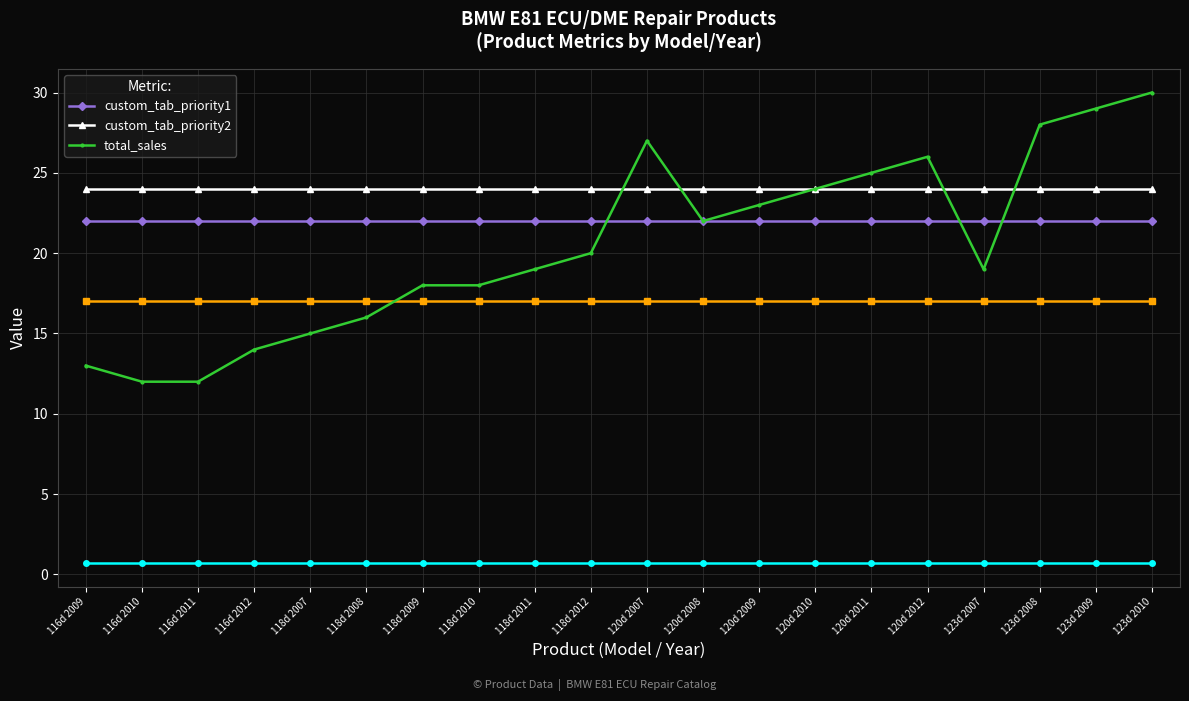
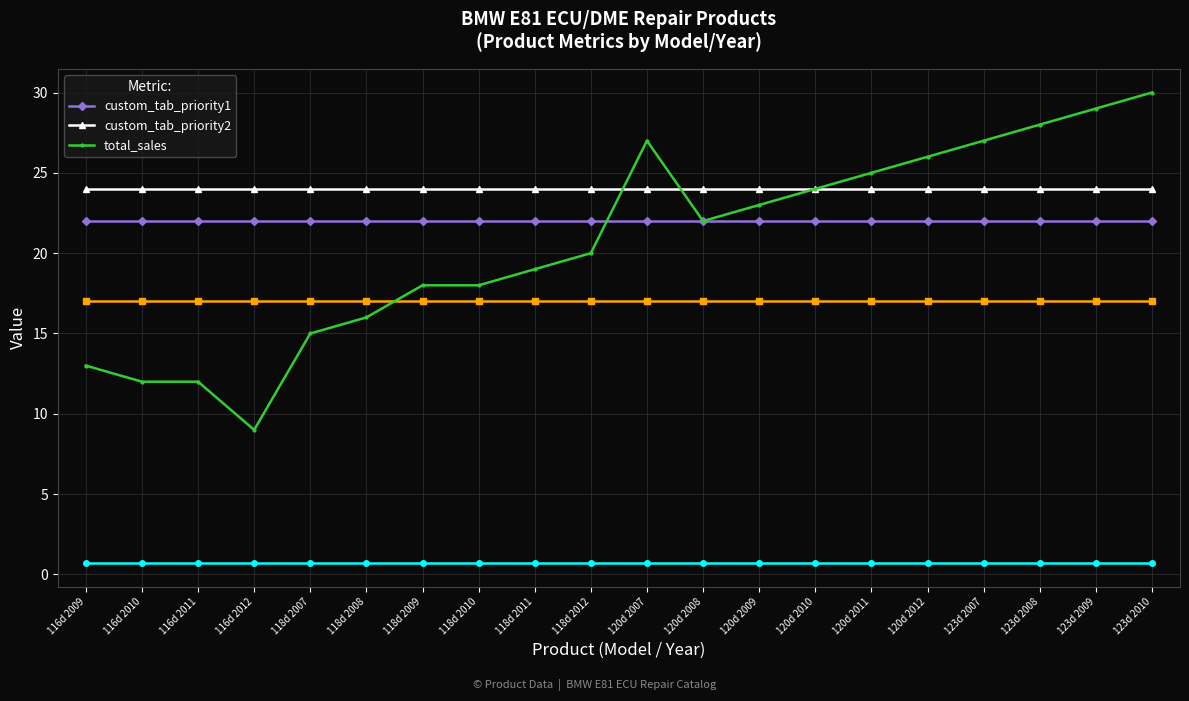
total_sales, 116d 2012: 14 -> 9
total_sales, 123d 2007: 19 -> 27
